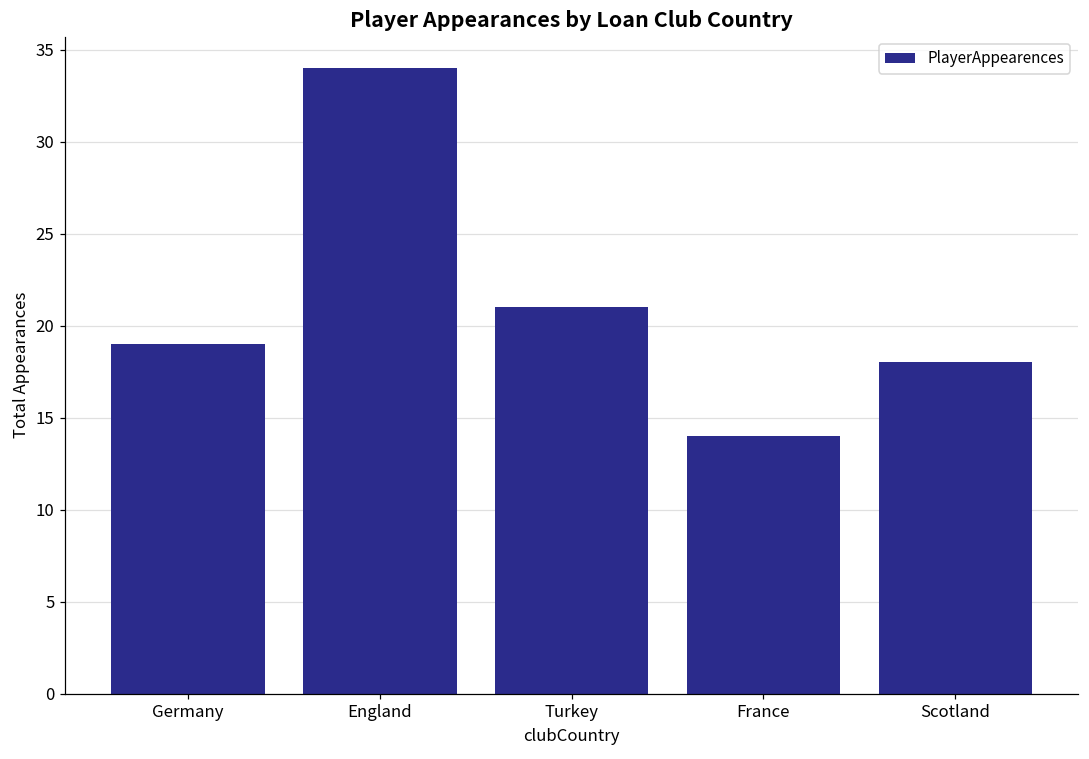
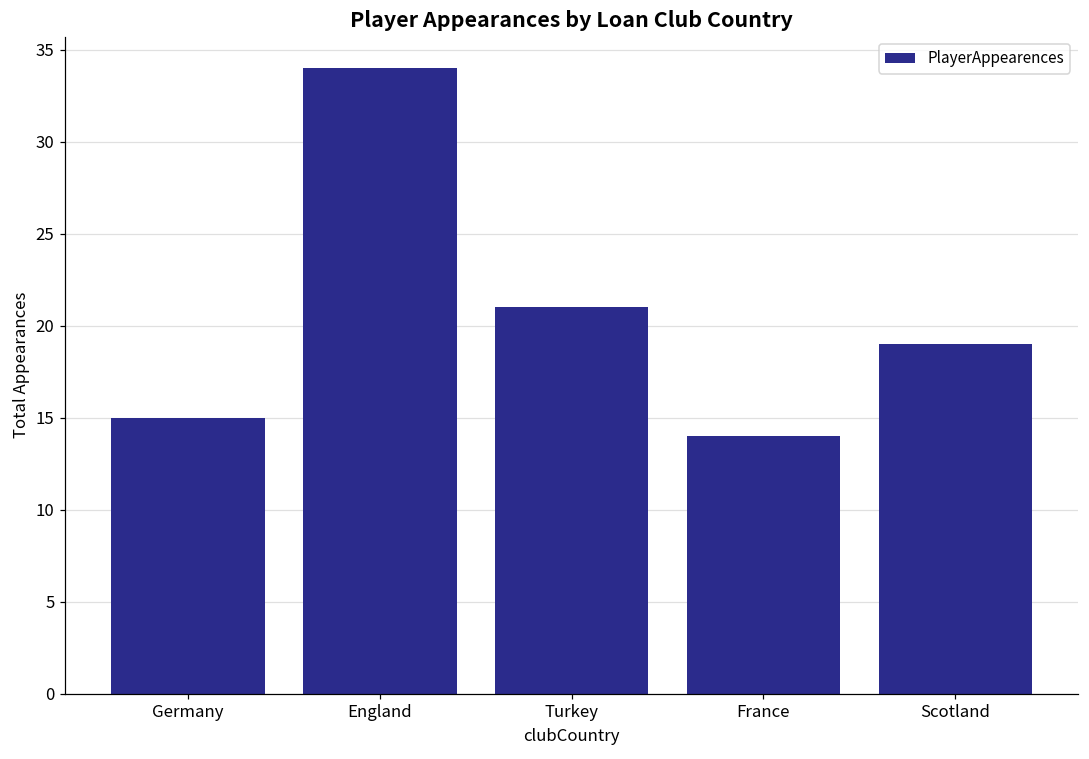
Germany: 19 -> 15
Scotland: 18 -> 19
